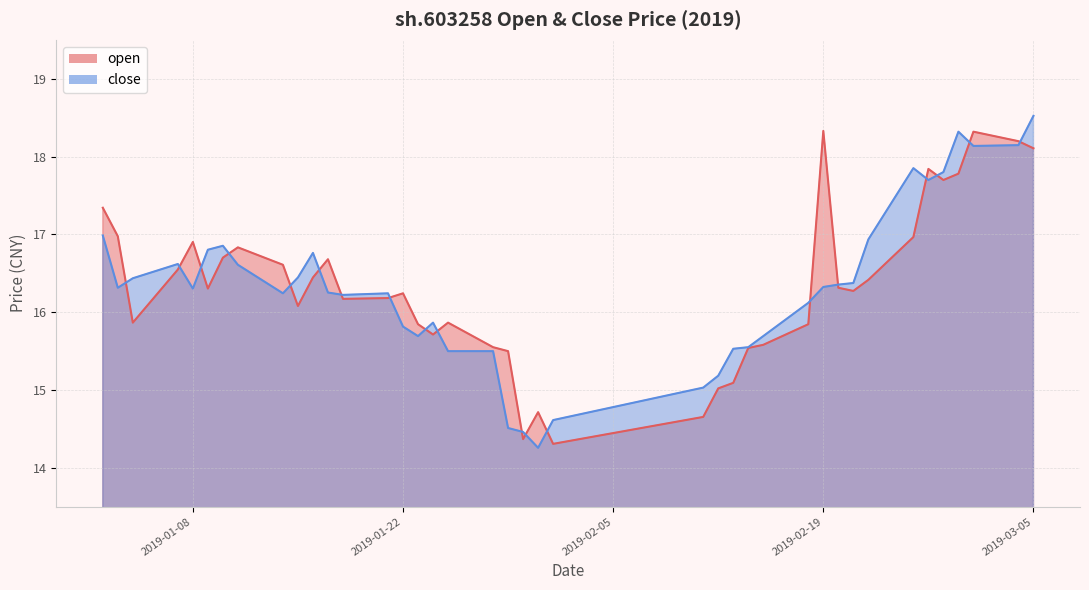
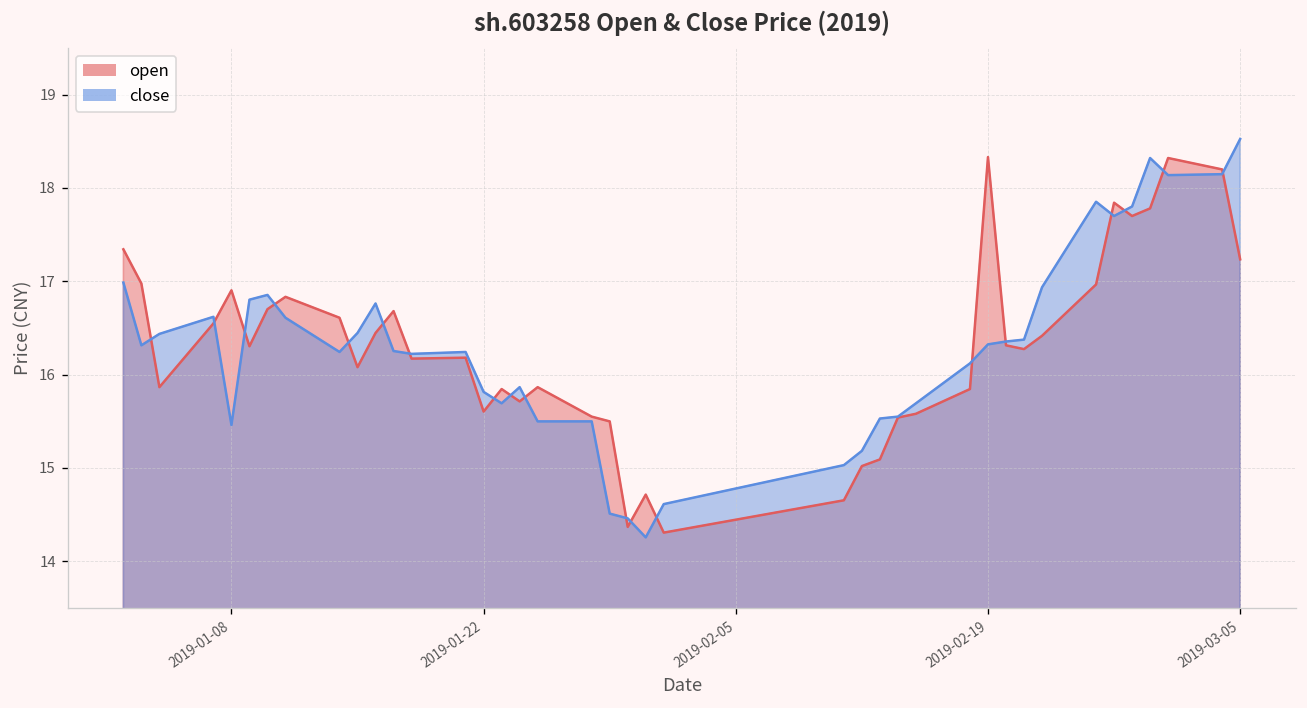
close, 2019-01-08: 16.3 -> 15.5
open, 2019-01-22: 16.2 -> 15.6
open, 2019-03-05: 18.1 -> 17.2
